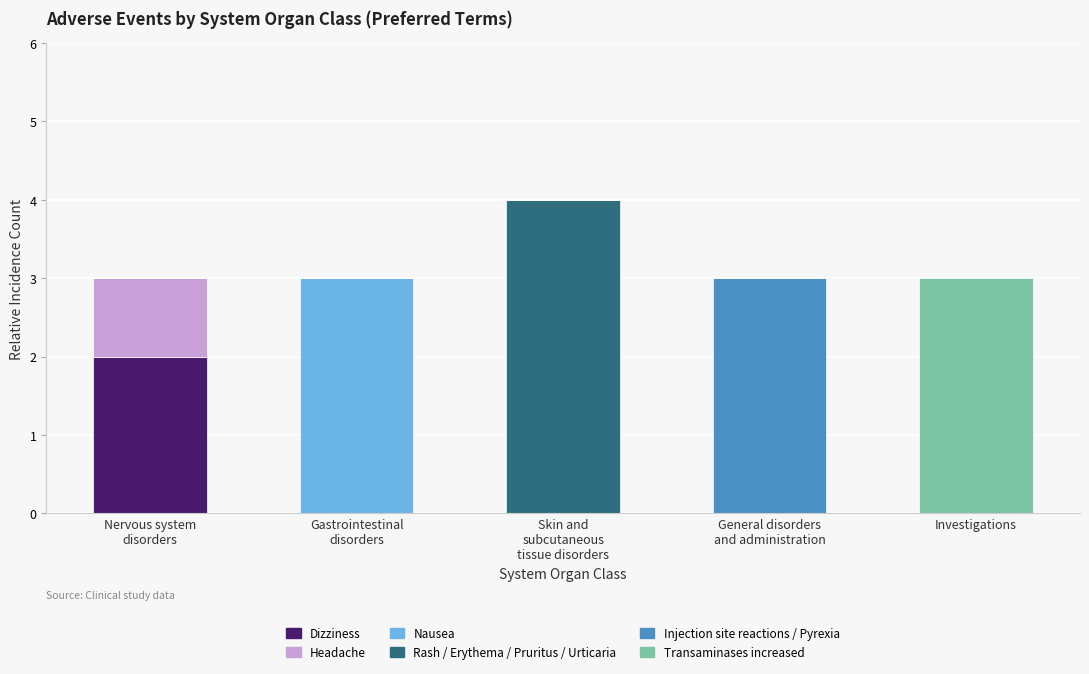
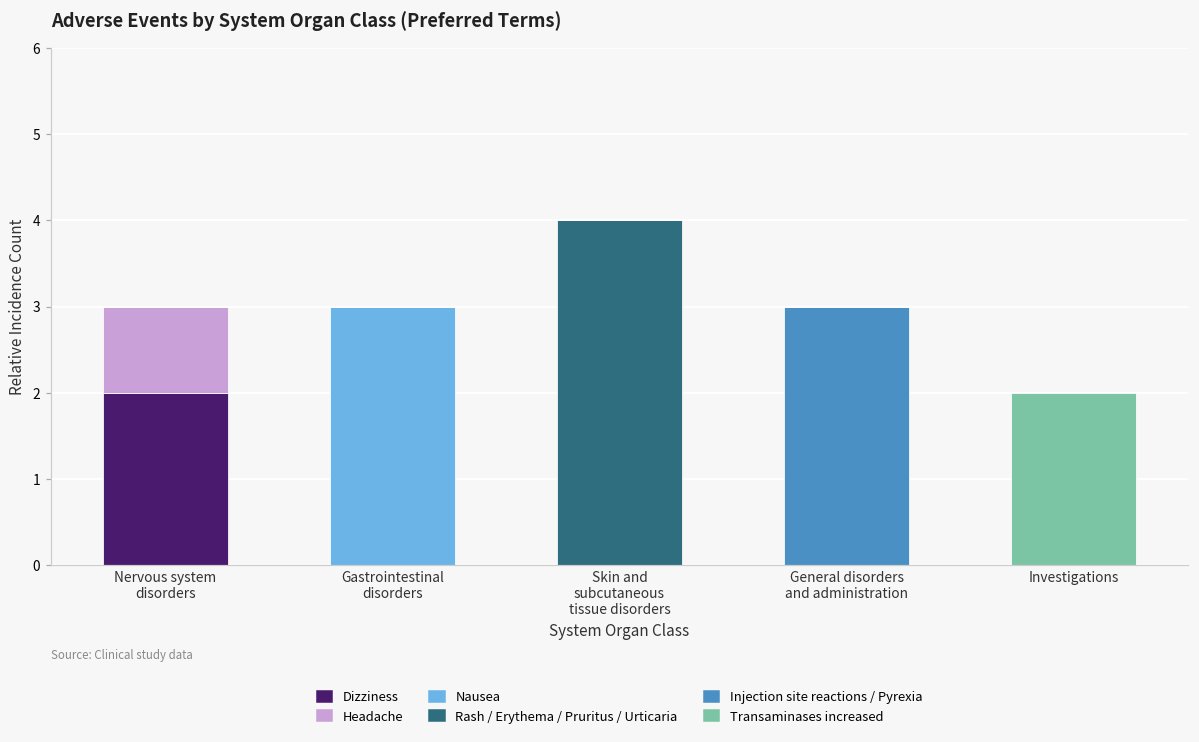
Transaminases increased, Investigations: 3 -> 2
